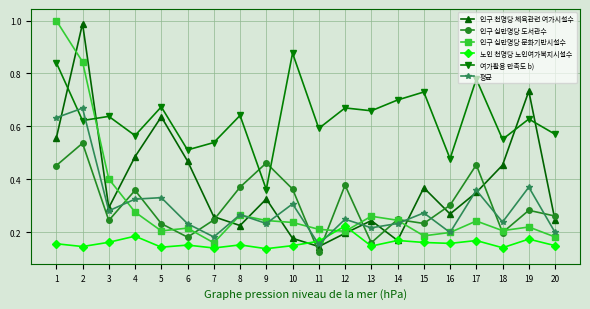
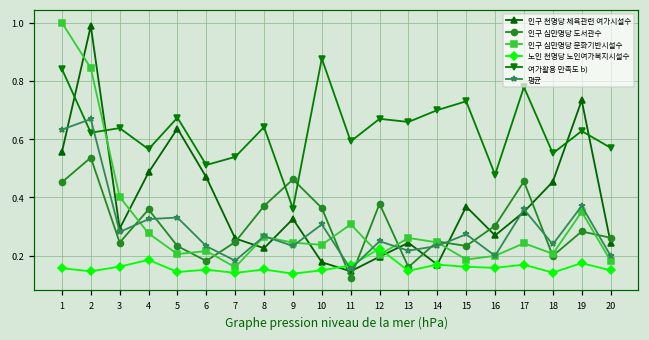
인구 십만명당 문화기반시설수, 11: 0.21 -> 0.31
인구 십만명당 문화기반시설수, 19: 0.22 -> 0.35
